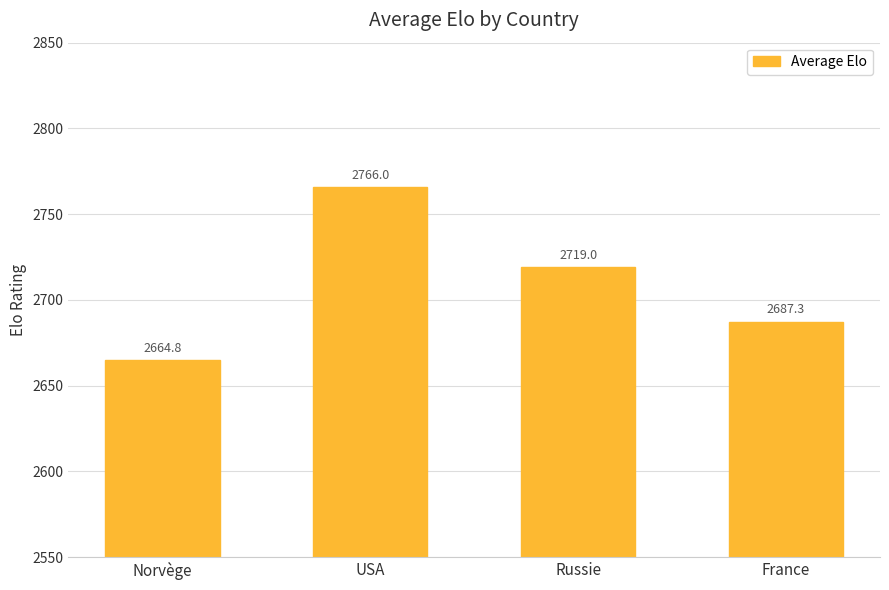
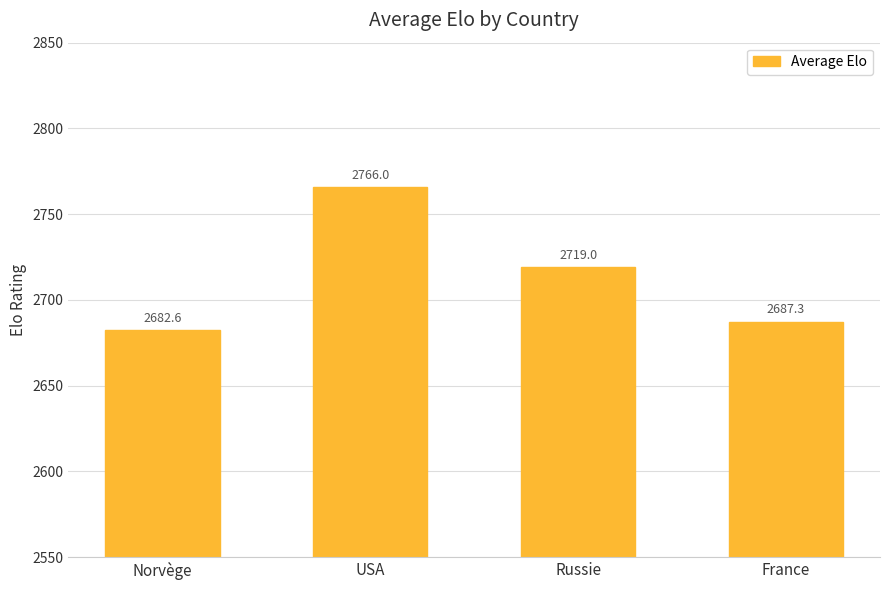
Norvège: 2664.8 -> 2682.6
